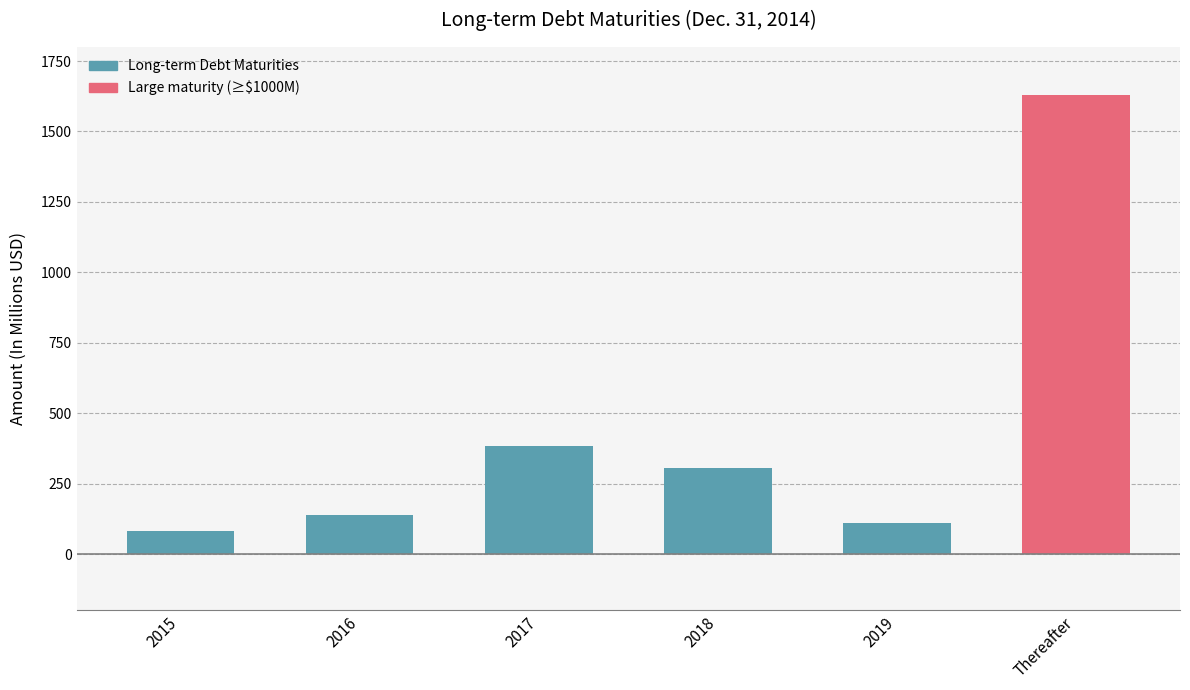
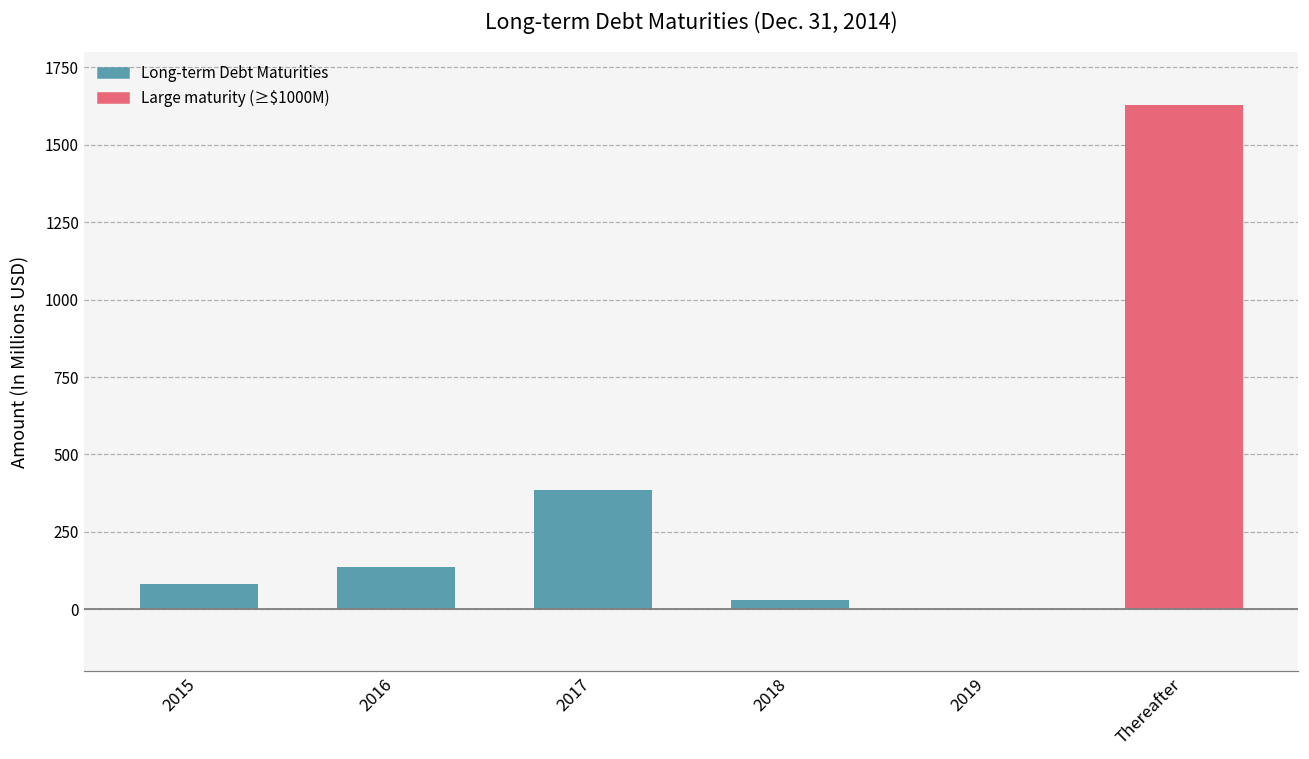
2018: 300 -> 30
2019: 110 -> 0
